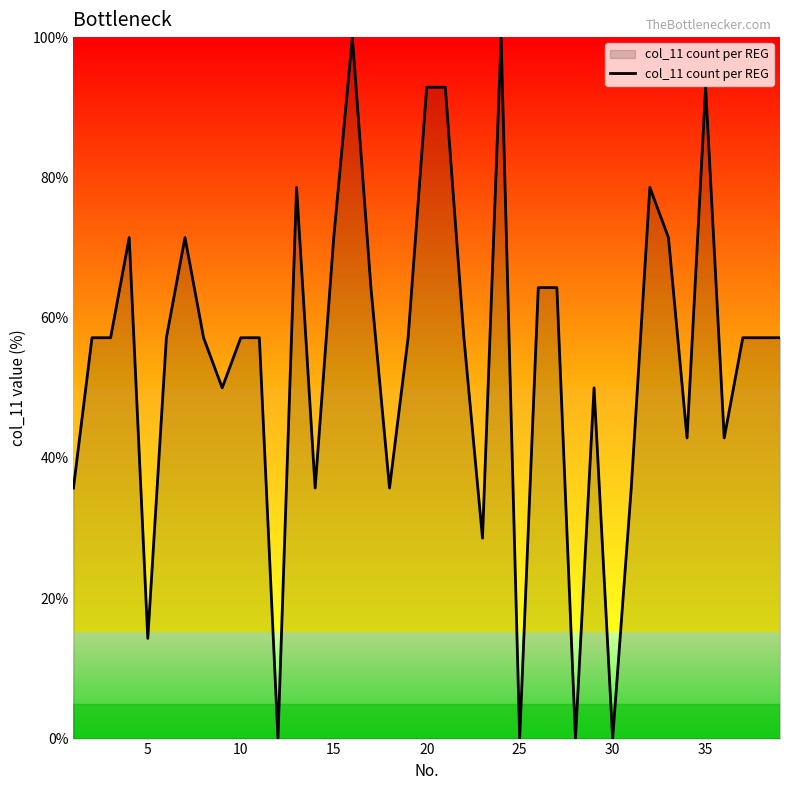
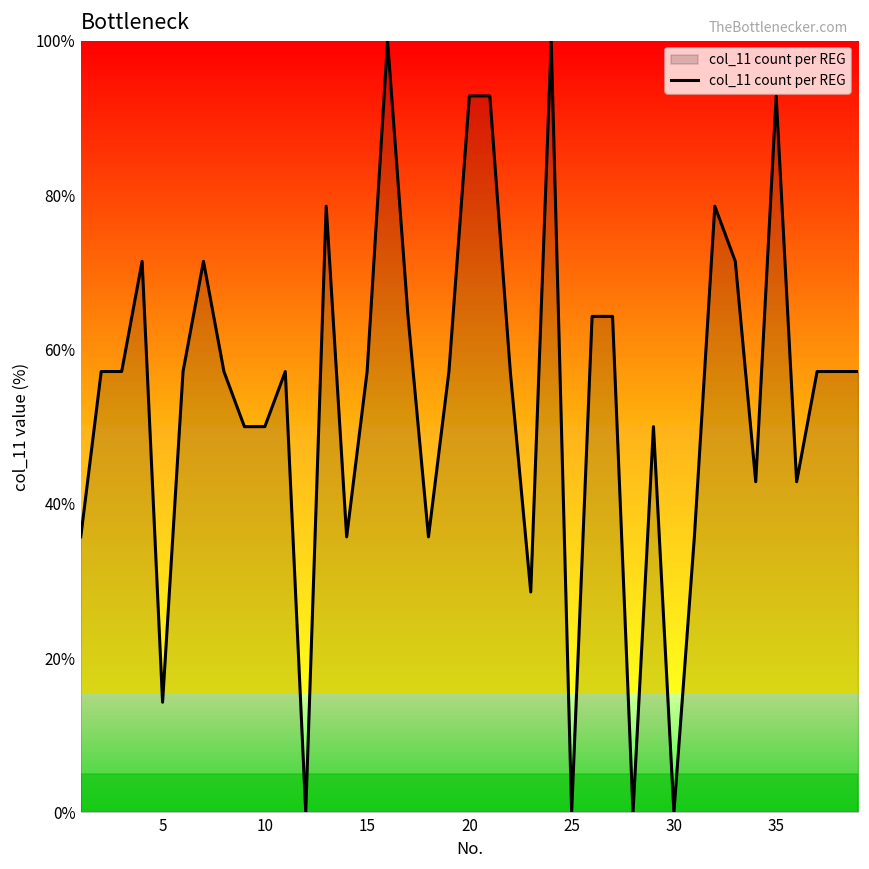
10: 57% -> 50%
15: 71% -> 57%
